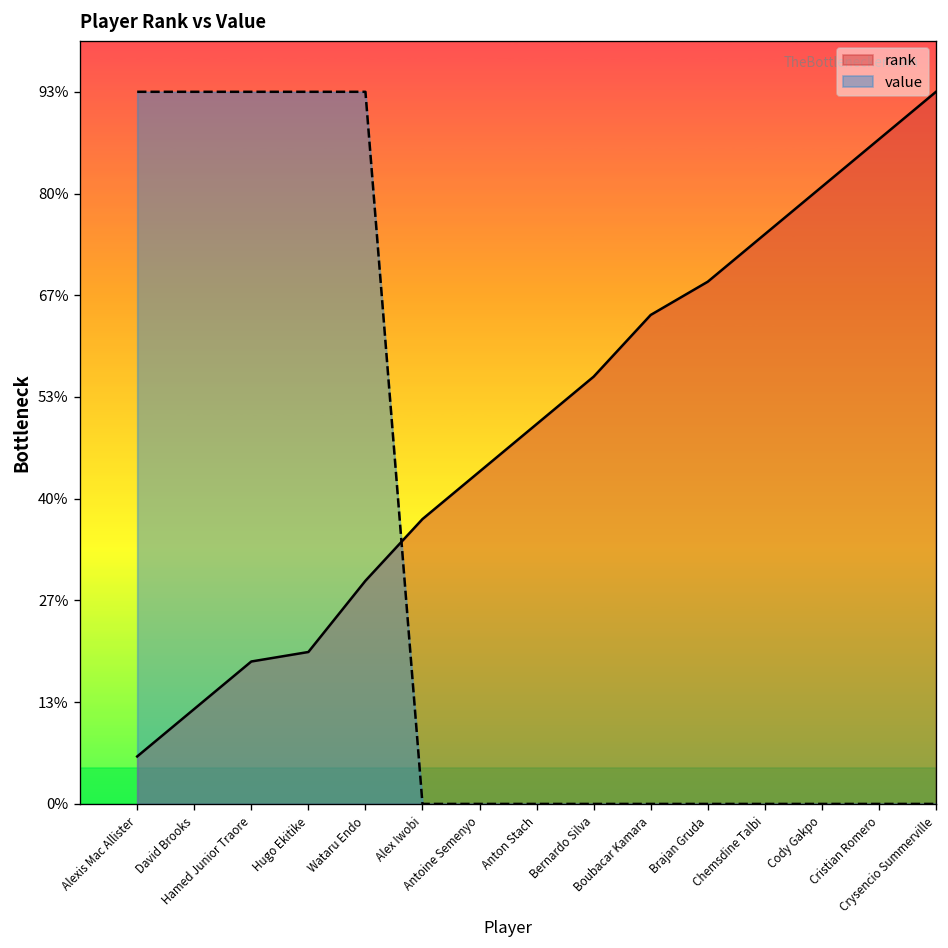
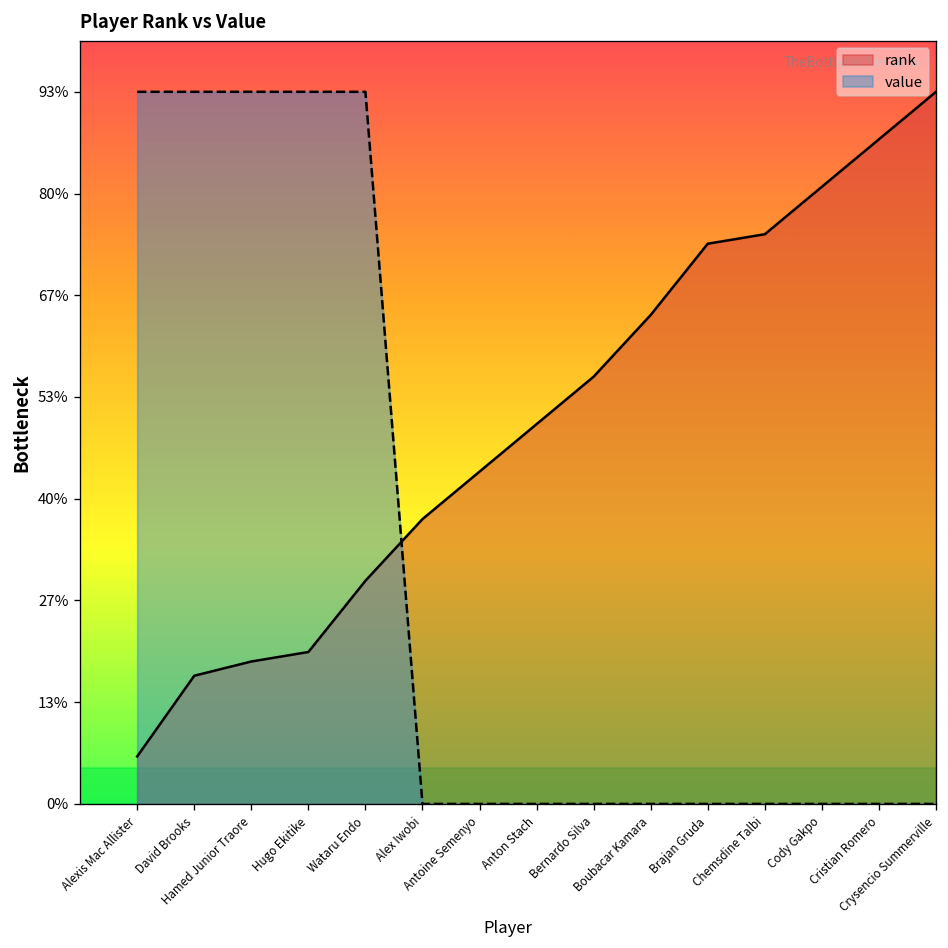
rank, David Brooks: 12% -> 17%
rank, Brajan Gruda: 68% -> 73%
